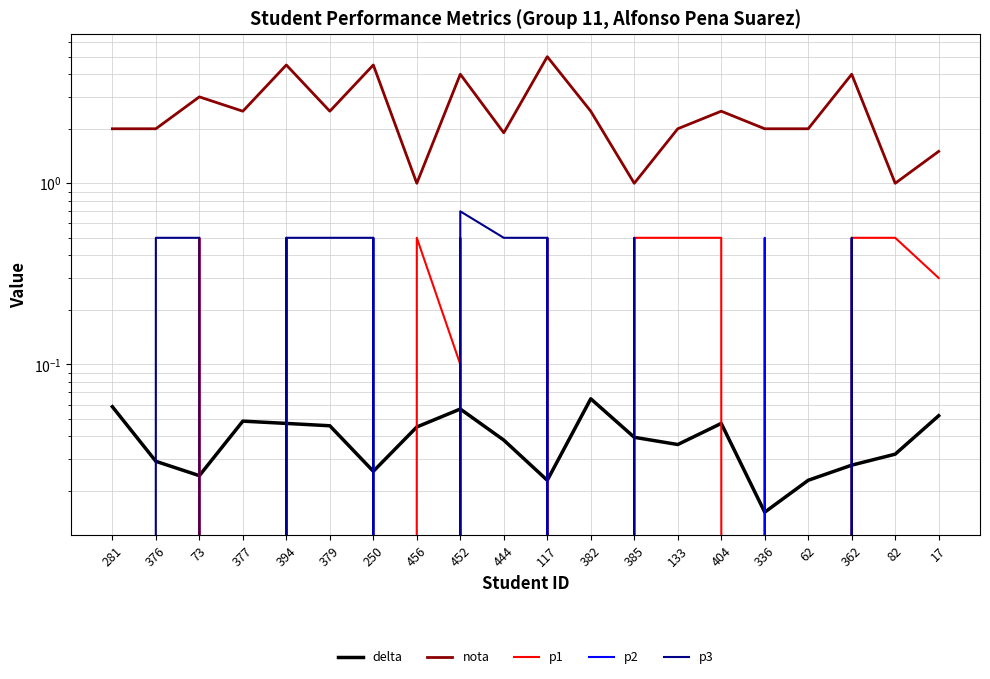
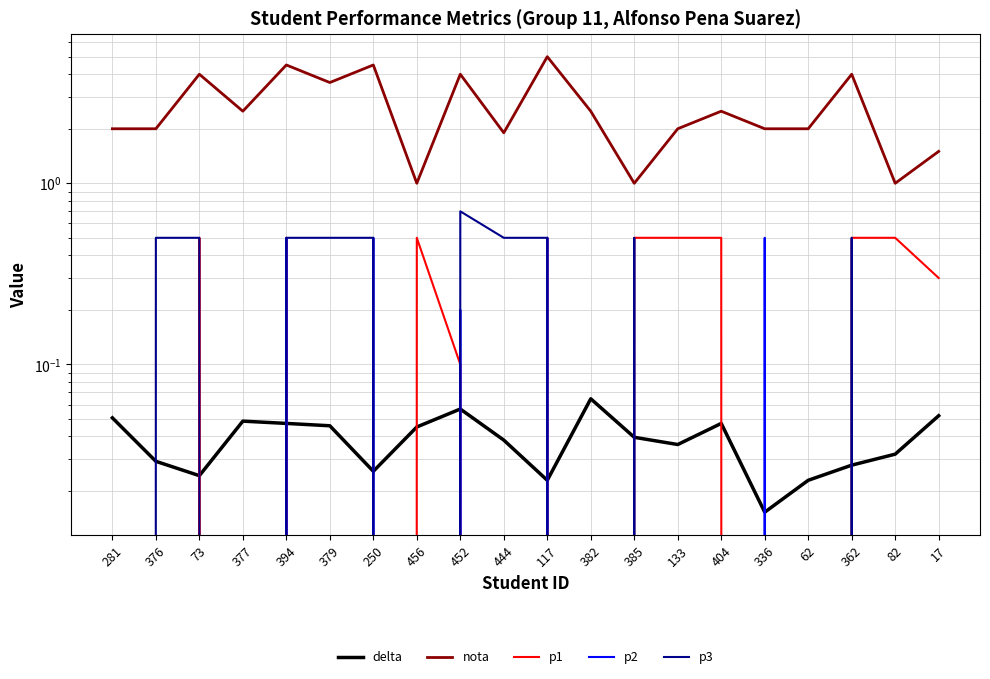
delta, 281: 0.058 -> 0.051
nota, 73: 3 -> 4
nota, 379: 2.5 -> 3.6
p2, 452: 0.5 -> 0.2
